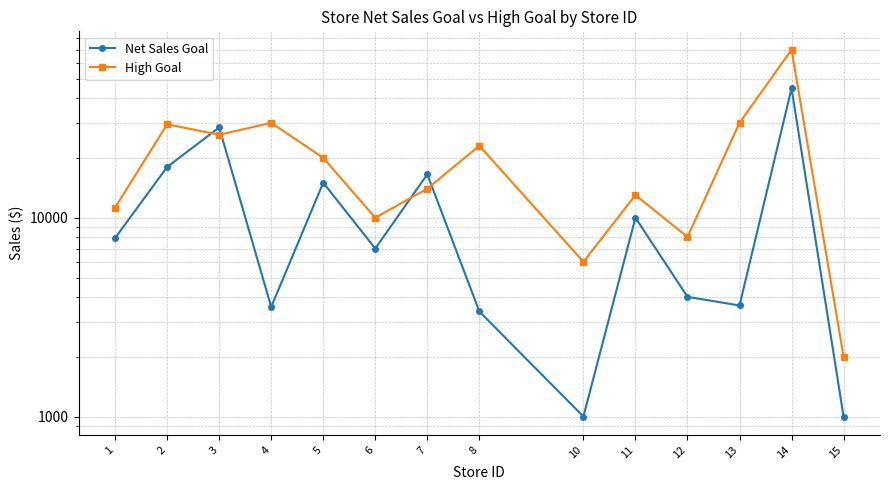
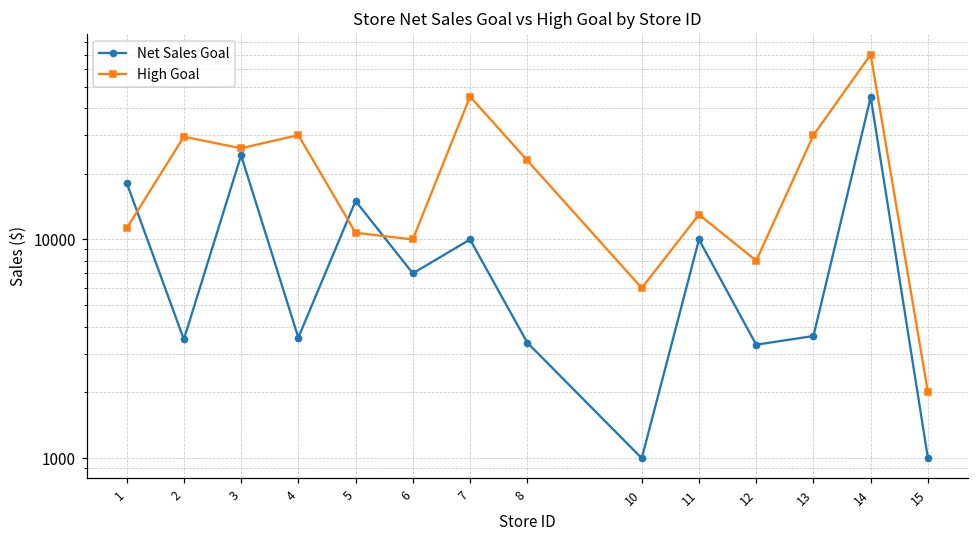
Net Sales Goal, 1: 7900 -> 18000
Net Sales Goal, 2: 18000 -> 3500
Net Sales Goal, 3: 28000 -> 24000
High Goal, 5: 20000 -> 11000
Net Sales Goal, 7: 17000 -> 10000
High Goal, 7: 14000 -> 45000
Net Sales Goal, 12: 4000 -> 3300
